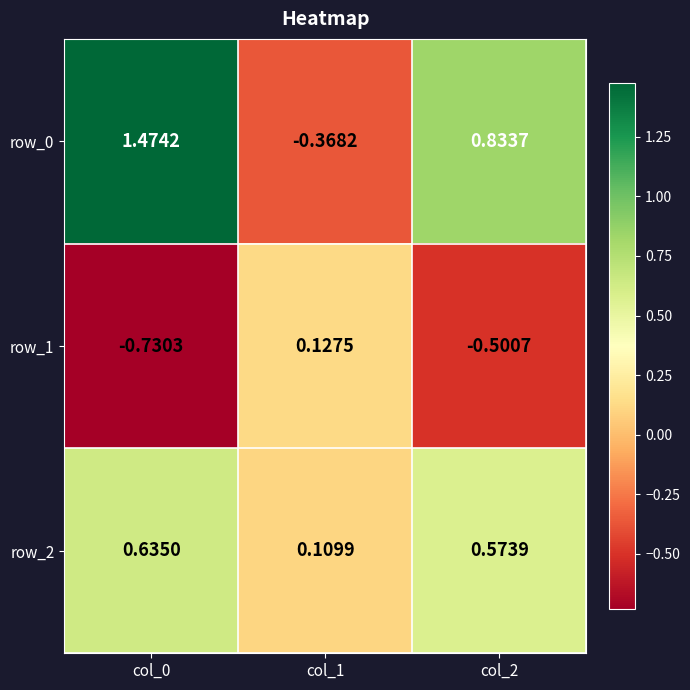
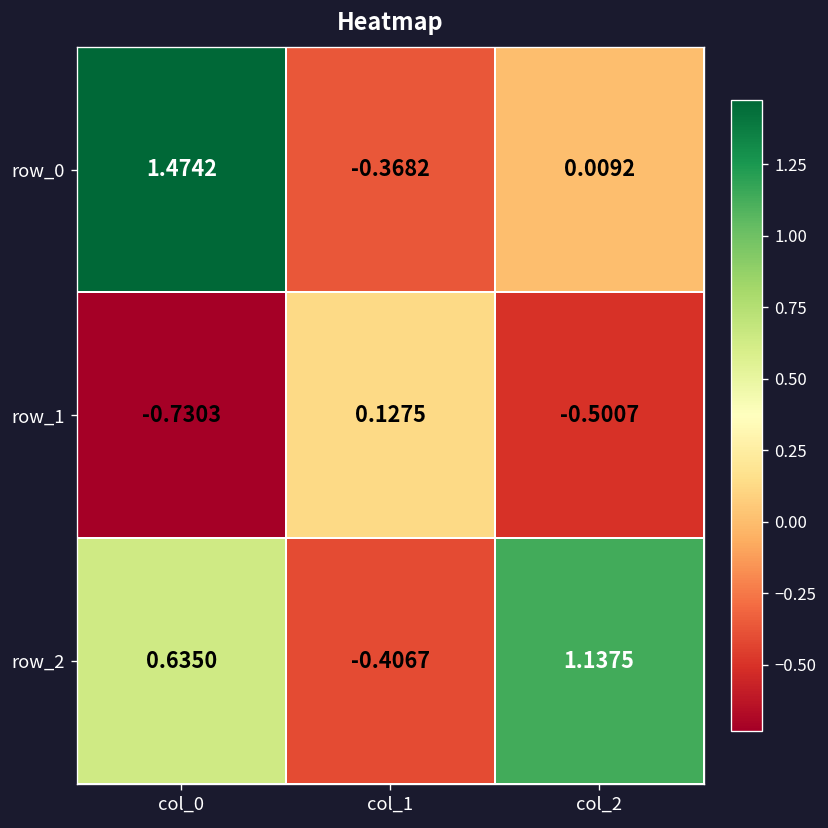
row_0, col_2: 0.8337 -> 0.0092
row_2, col_1: 0.1099 -> -0.4067
row_2, col_2: 0.5739 -> 1.1375
